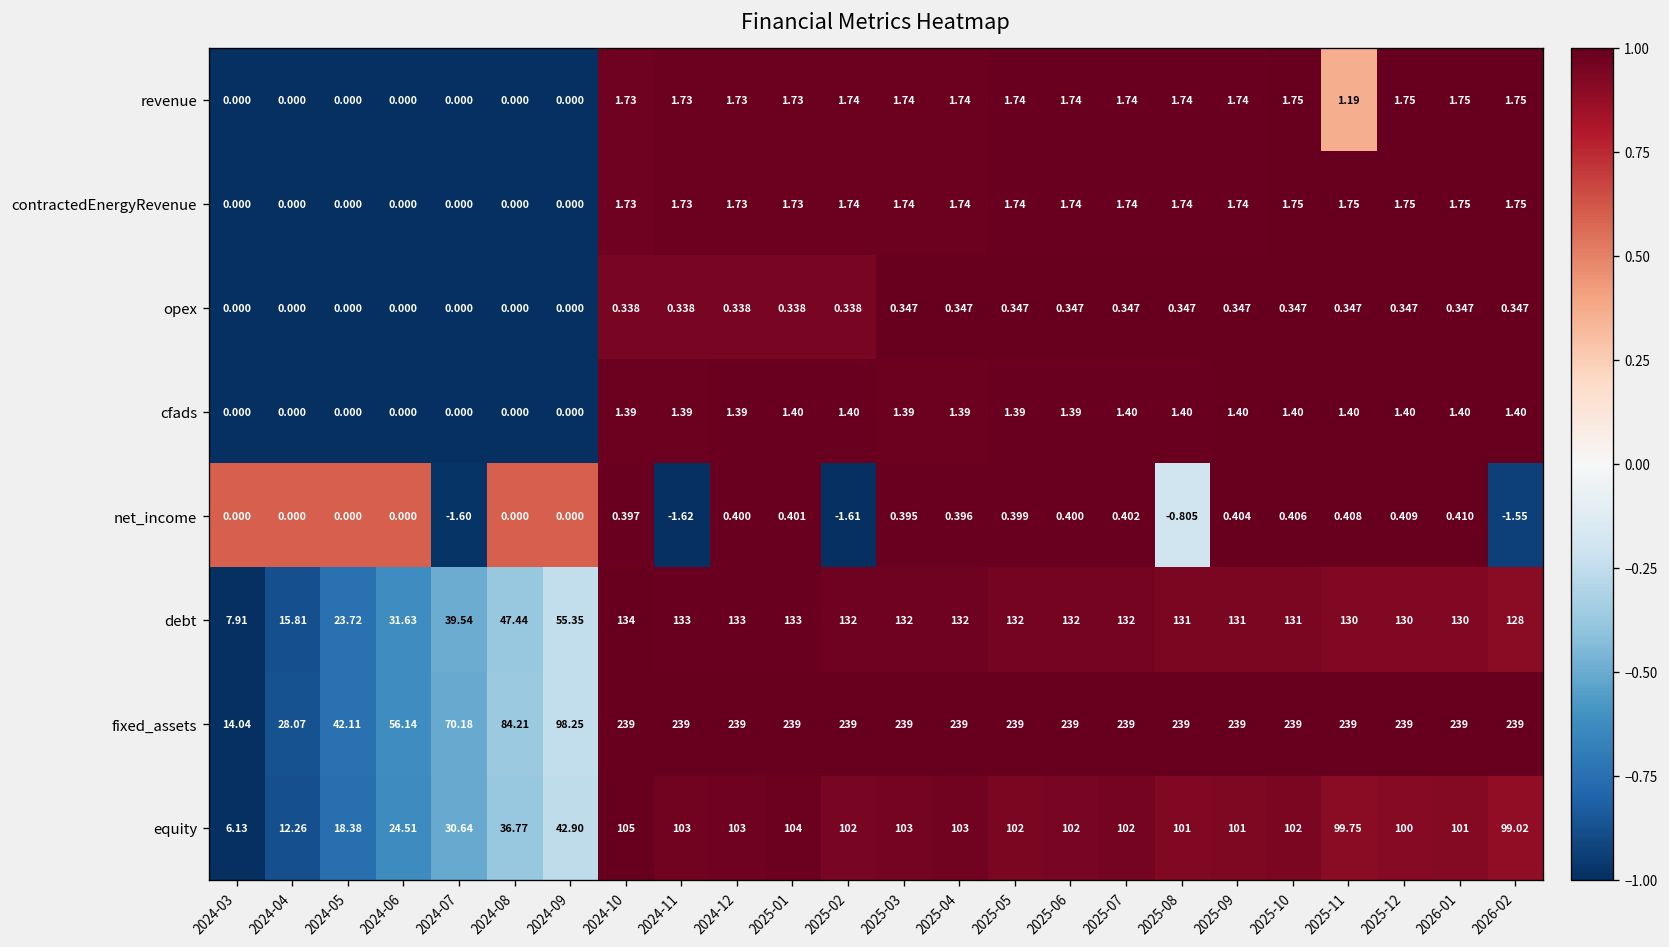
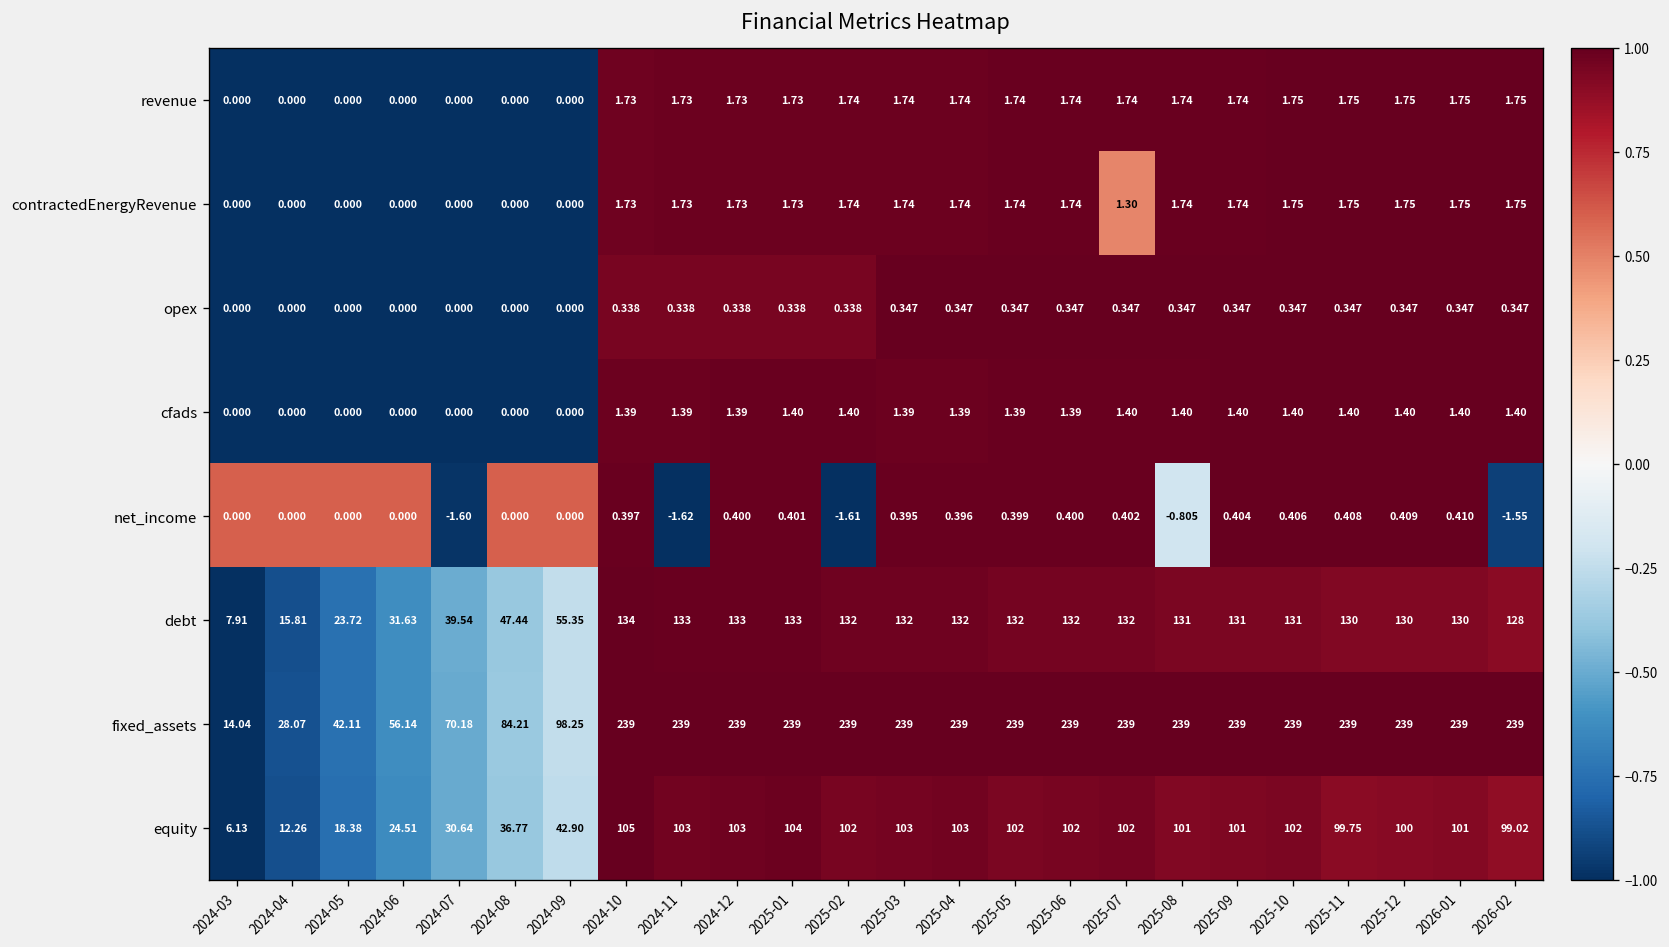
revenue, 2025-11: 1.19 -> 1.75
contractedEnergyRevenue, 2025-07: 1.74 -> 1.30
